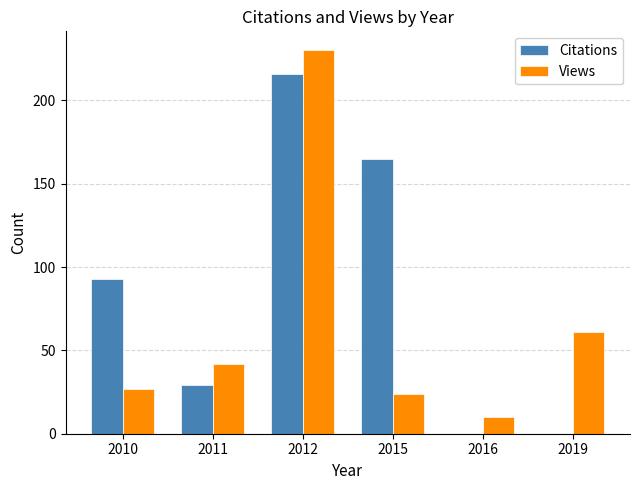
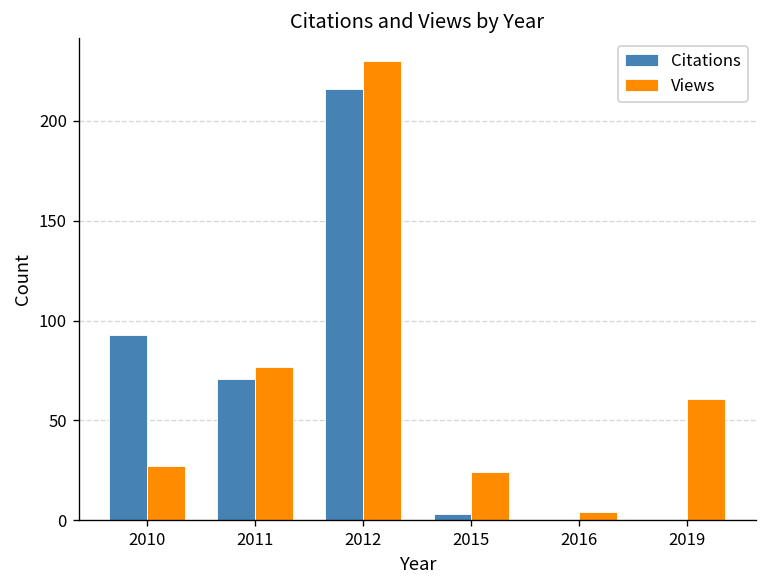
Citations, 2011: 29 -> 71
Views, 2011: 42 -> 77
Citations, 2015: 165 -> 3
Views, 2016: 10 -> 4
